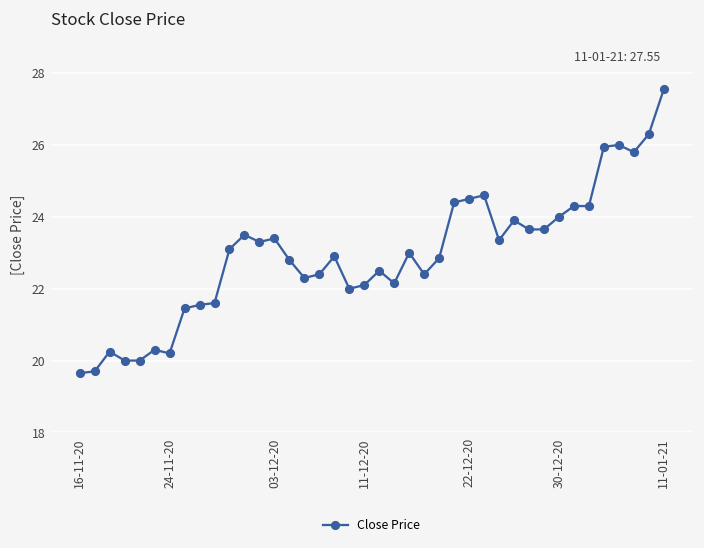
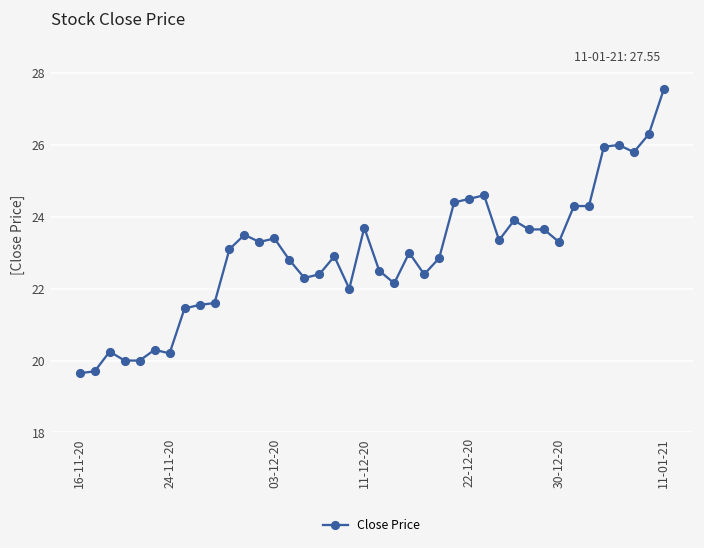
11-12-20: 22.1 -> 23.7
30-12-20: 24.0 -> 23.3
